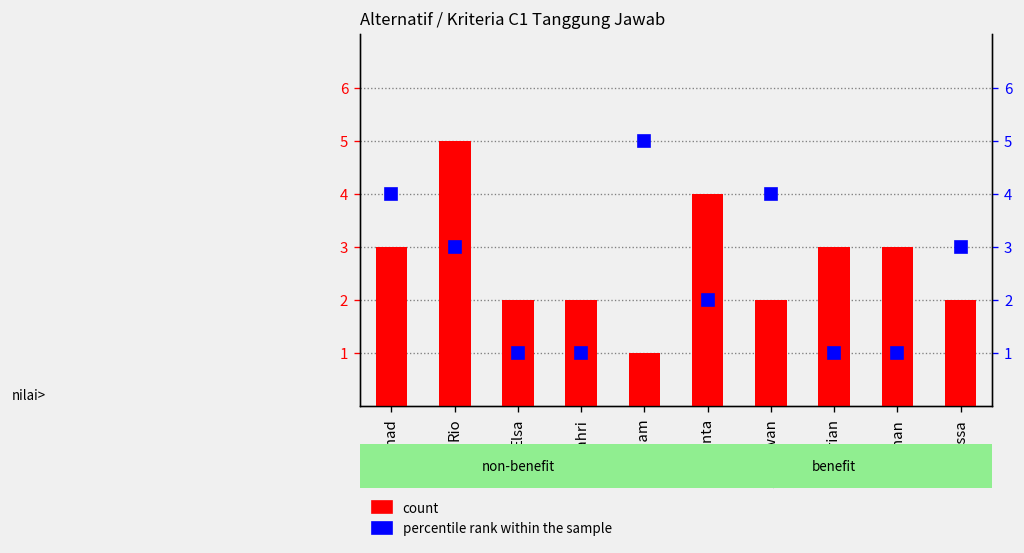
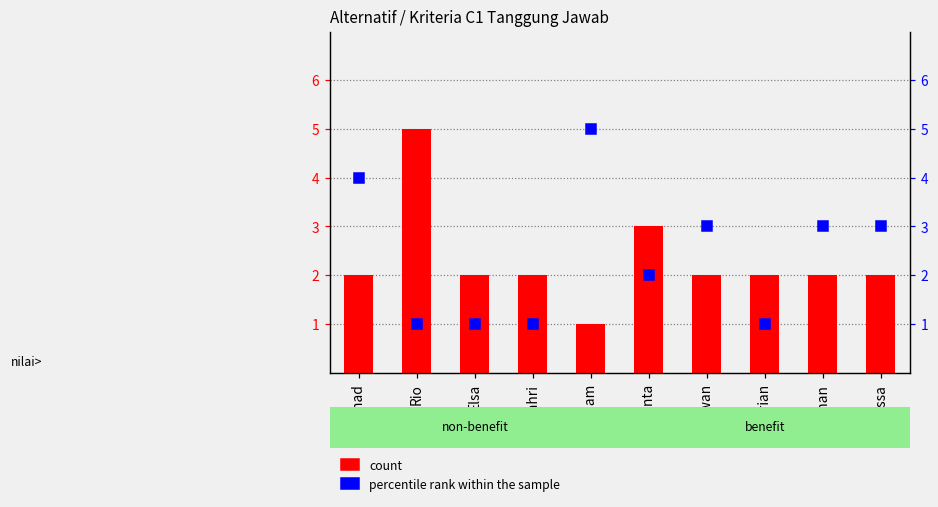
count, Ahmad: 3 -> 2
count, Sinta: 4 -> 3
count, Adrian: 3 -> 2
count, Iman: 3 -> 2
percentile rank within the sample, Rio: 3 -> 1
percentile rank within the sample, Setyawan: 4 -> 3
percentile rank within the sample, Iman: 1 -> 3
